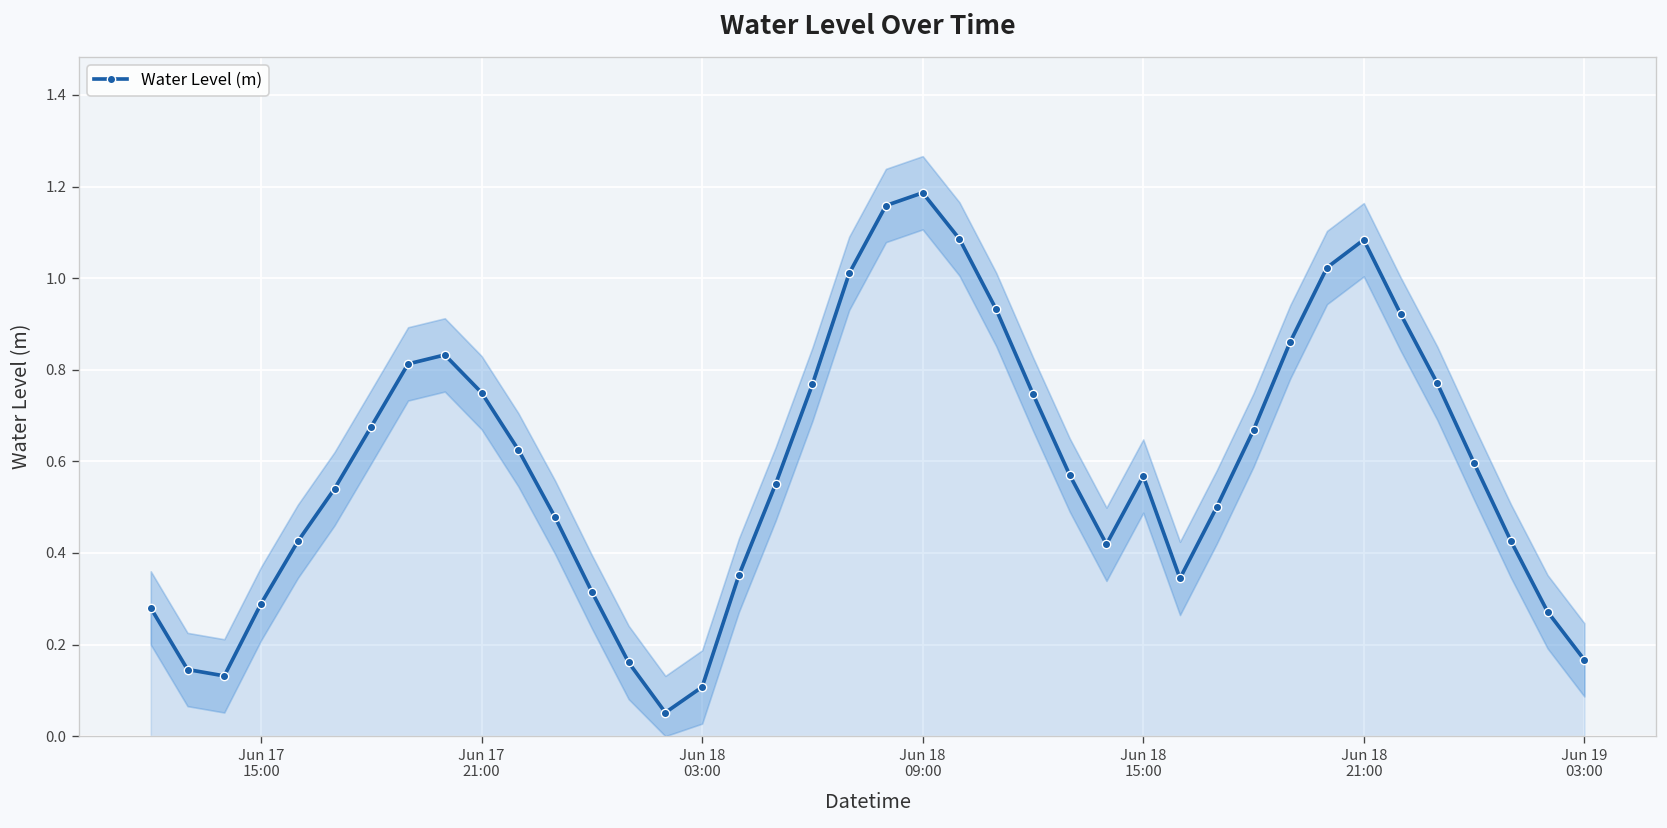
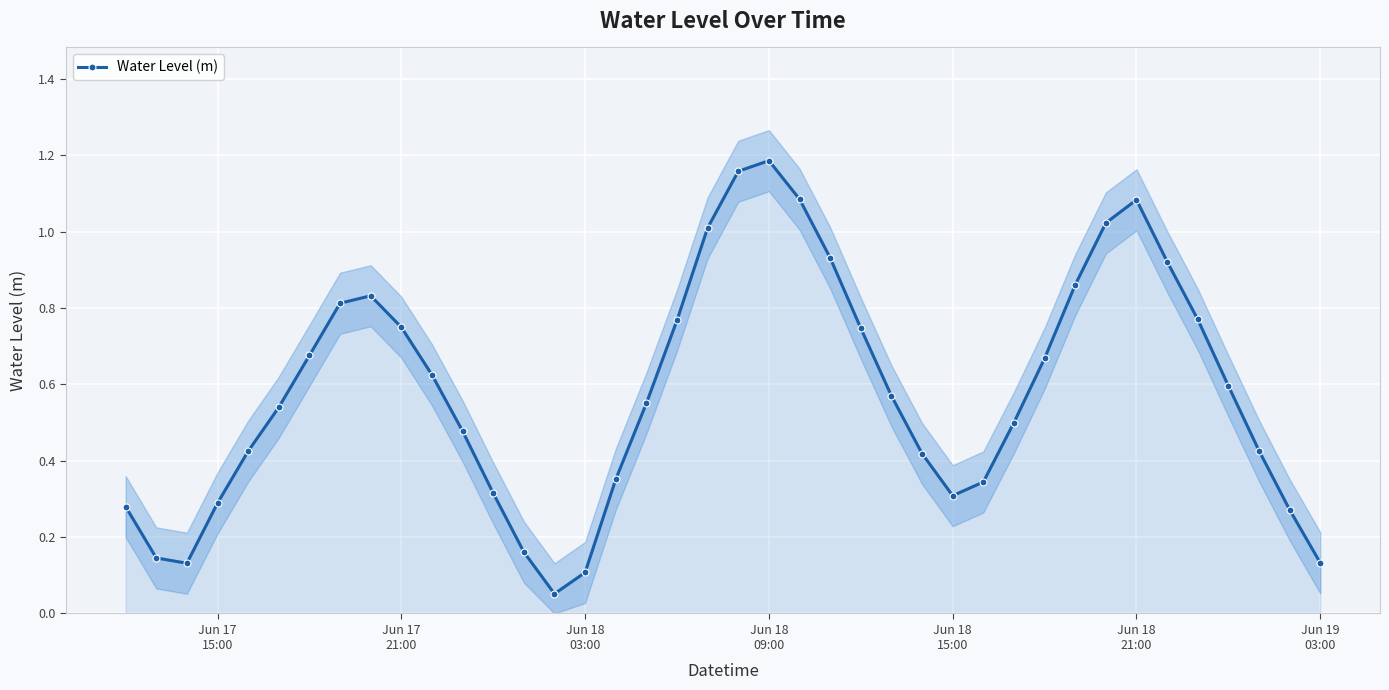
Water Level (m), Jun 18 15:00: 0.57 -> 0.31
Water Level (m), Jun 19 03:00: 0.17 -> 0.13
